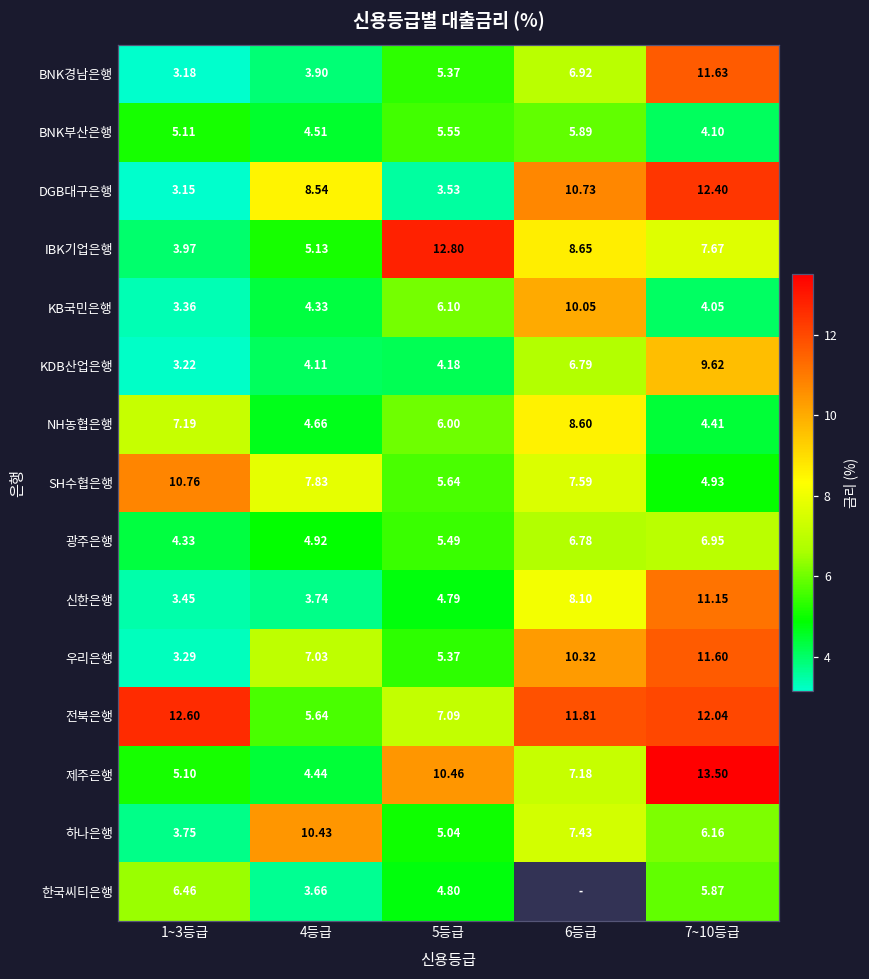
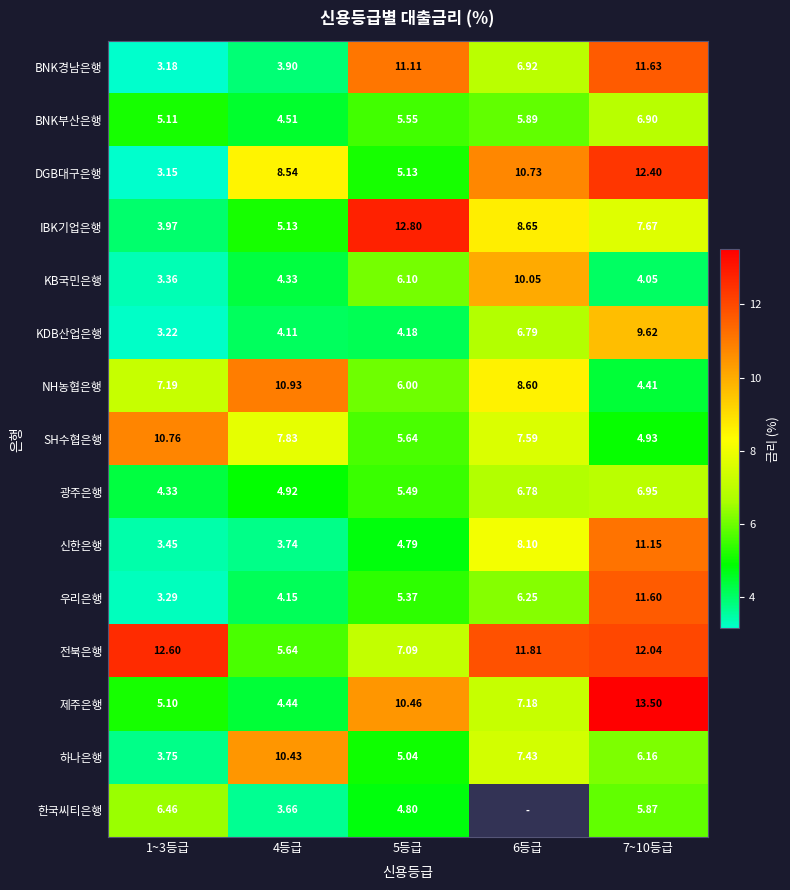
BNK경남은행, 5등급: 5.37 -> 11.11
BNK부산은행, 7~10등급: 4.10 -> 6.90
DGB대구은행, 5등급: 3.53 -> 5.13
NH농협은행, 4등급: 4.66 -> 10.93
우리은행, 4등급: 7.03 -> 4.15
우리은행, 6등급: 10.32 -> 6.25
